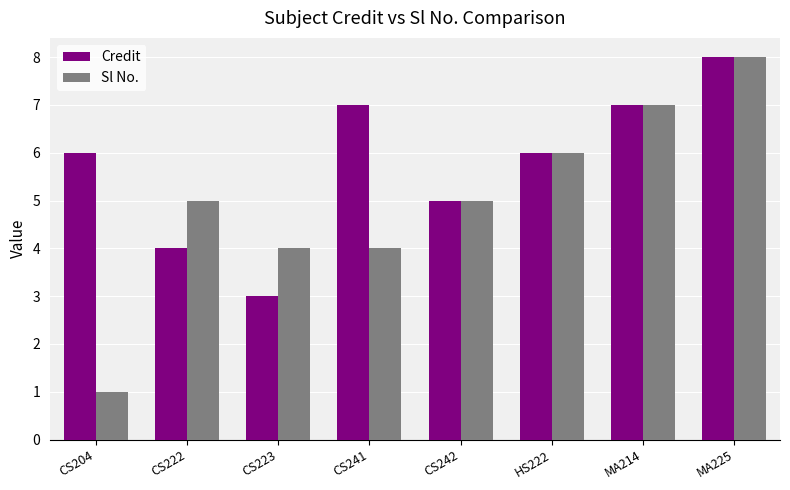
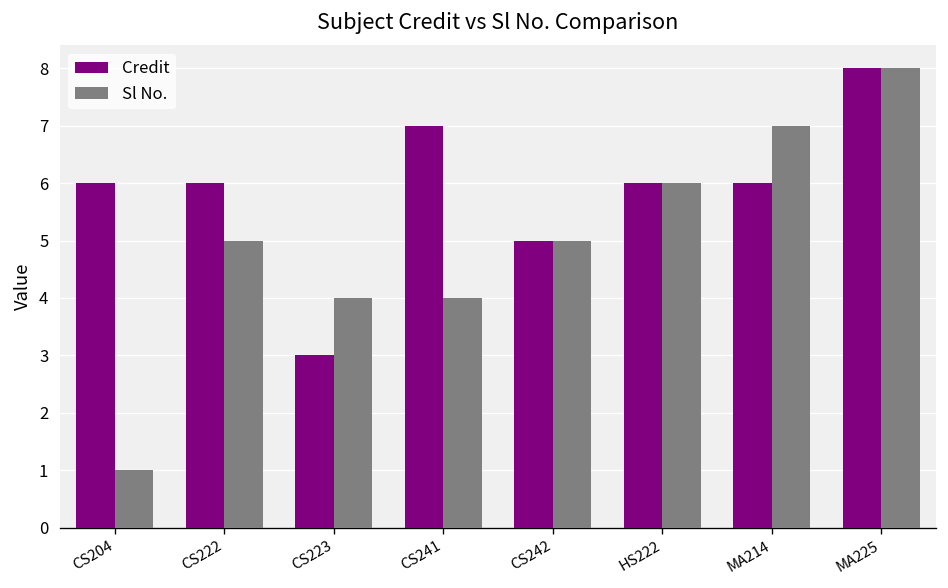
Credit, CS222: 4 -> 6
Credit, MA214: 7 -> 6
